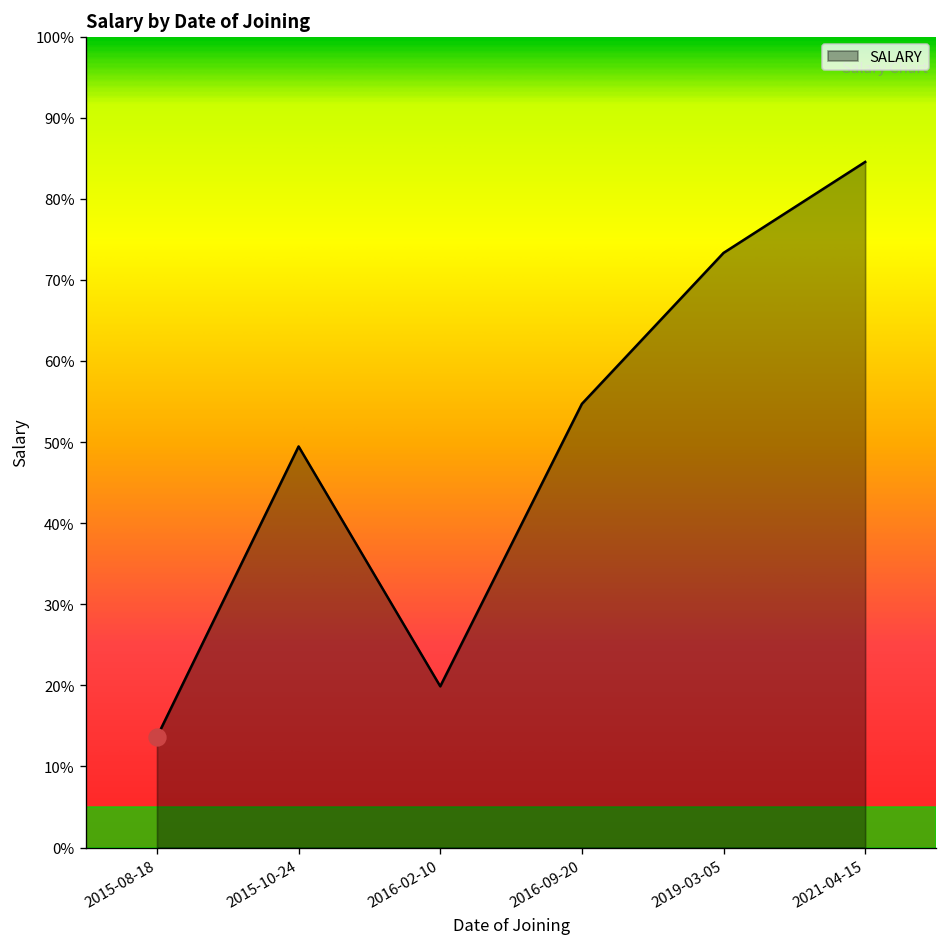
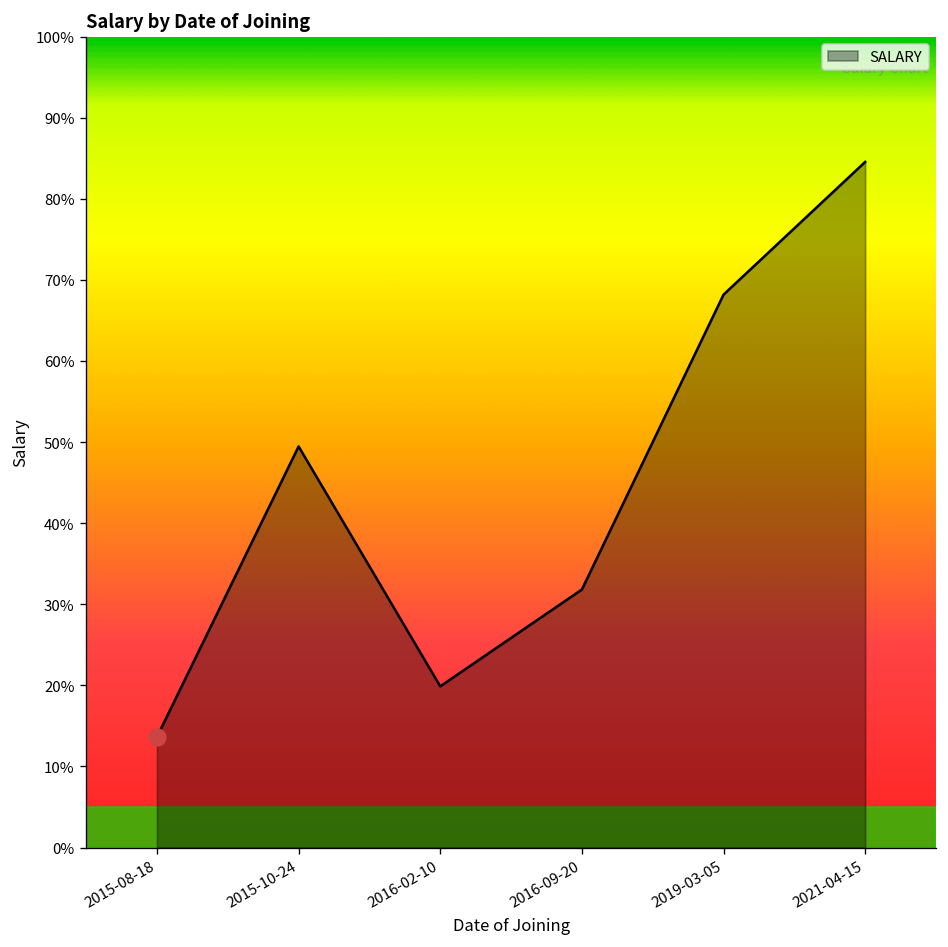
SALARY, 2016-09-20: 55% -> 32%
SALARY, 2019-03-05: 73% -> 68%
